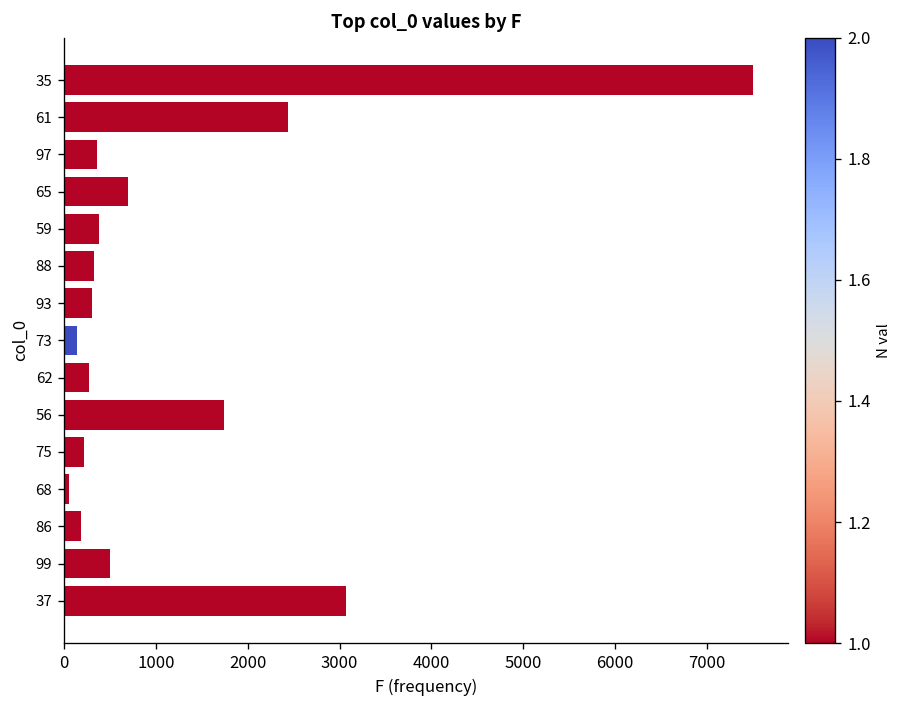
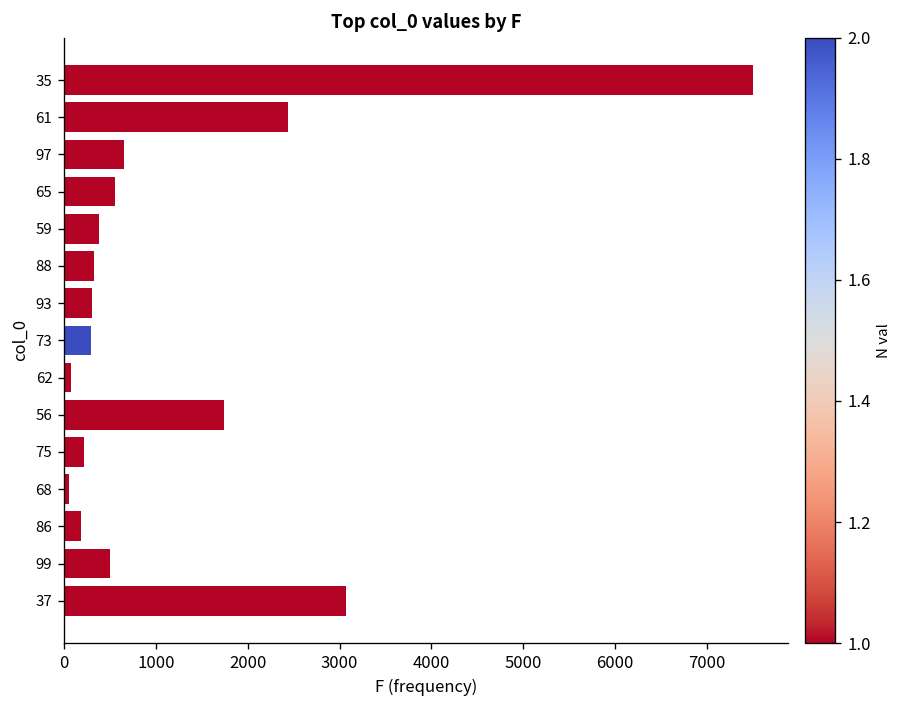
97: 400 -> 700
65: 700 -> 600
73: 100 -> 300
62: 300 -> 100
